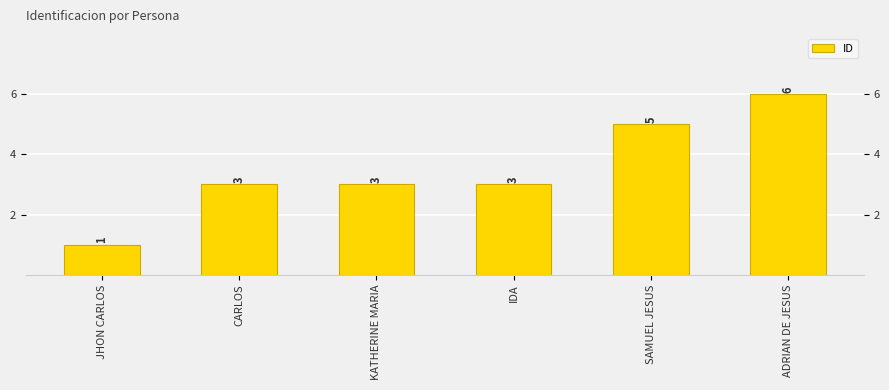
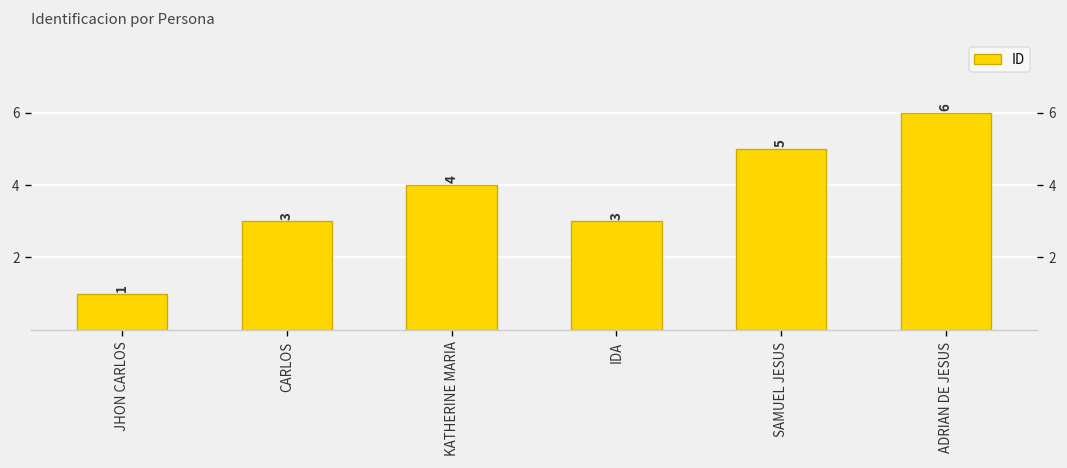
KATHERINE MARIA: 3 -> 4
